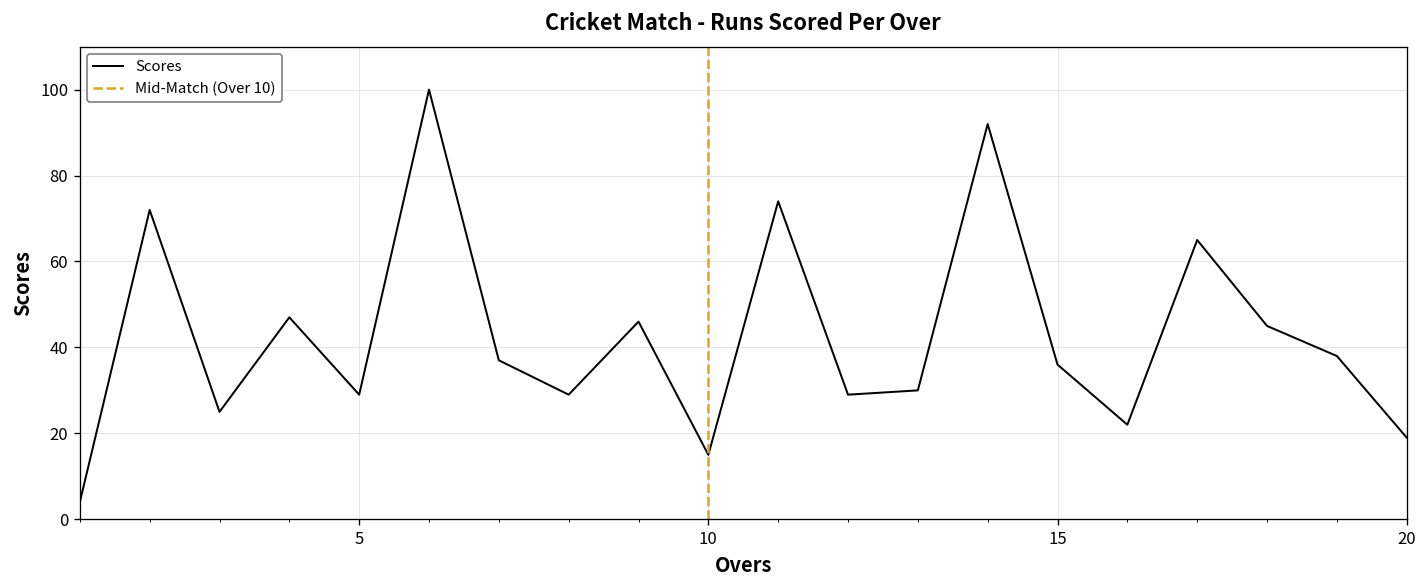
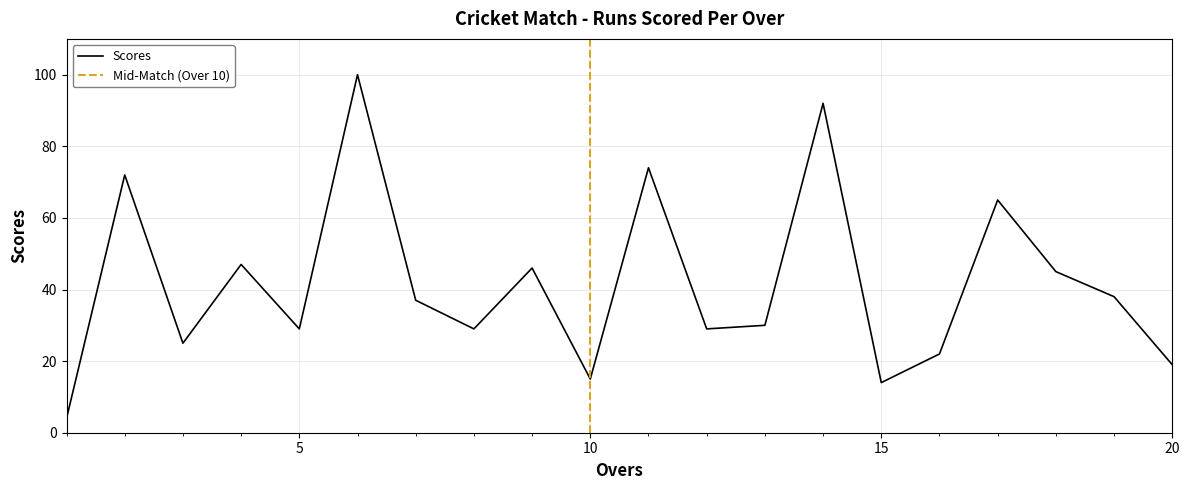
15: 36 -> 14
